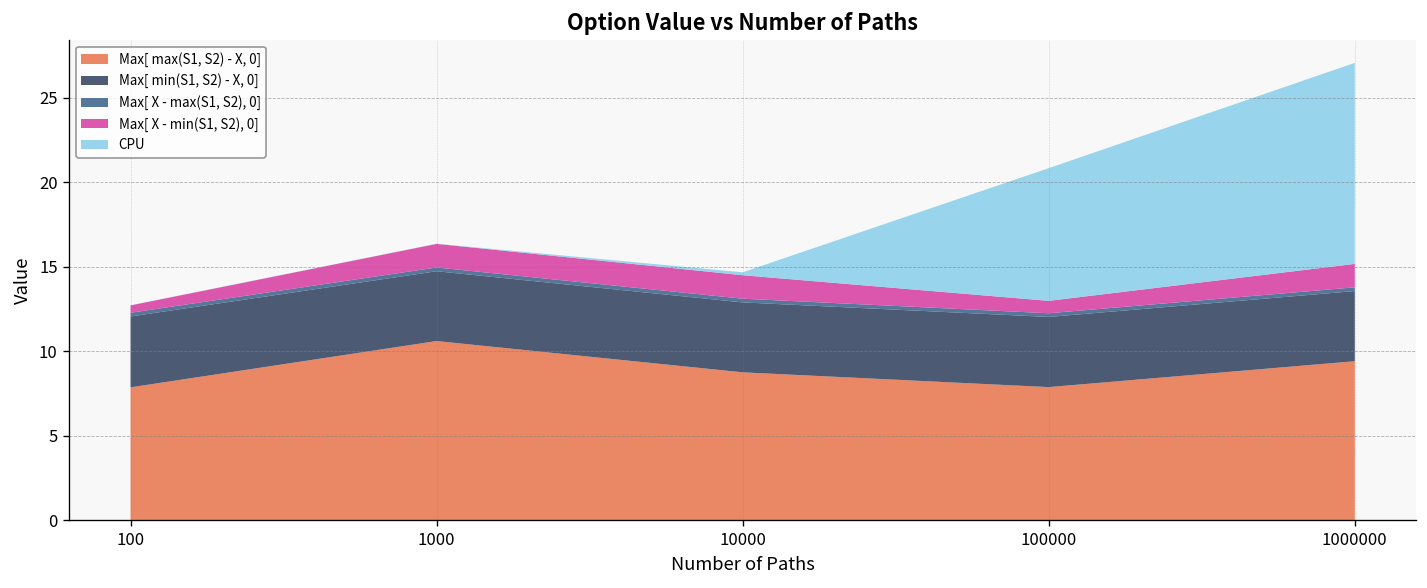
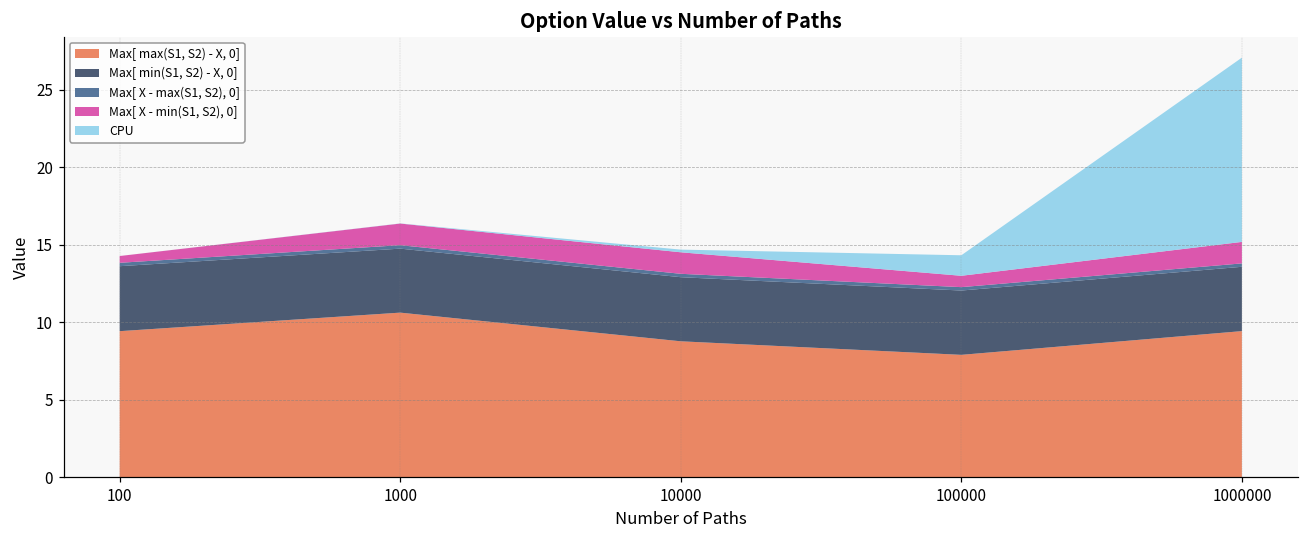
Max[ max(S1, S2) - X, 0], 100: 7.9 -> 9.4
CPU, 100000: 7.8 -> 1.3
